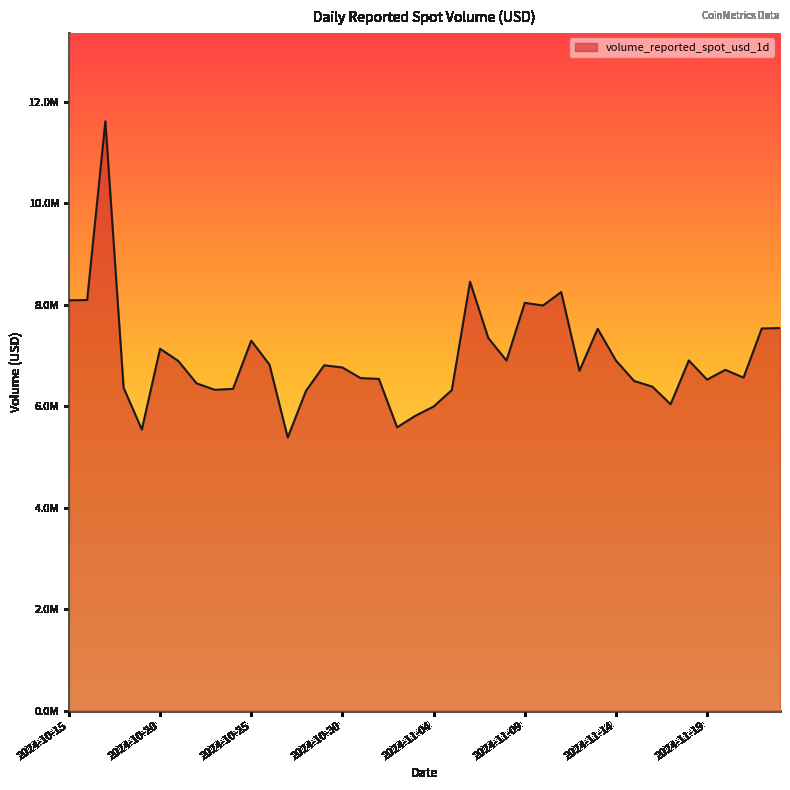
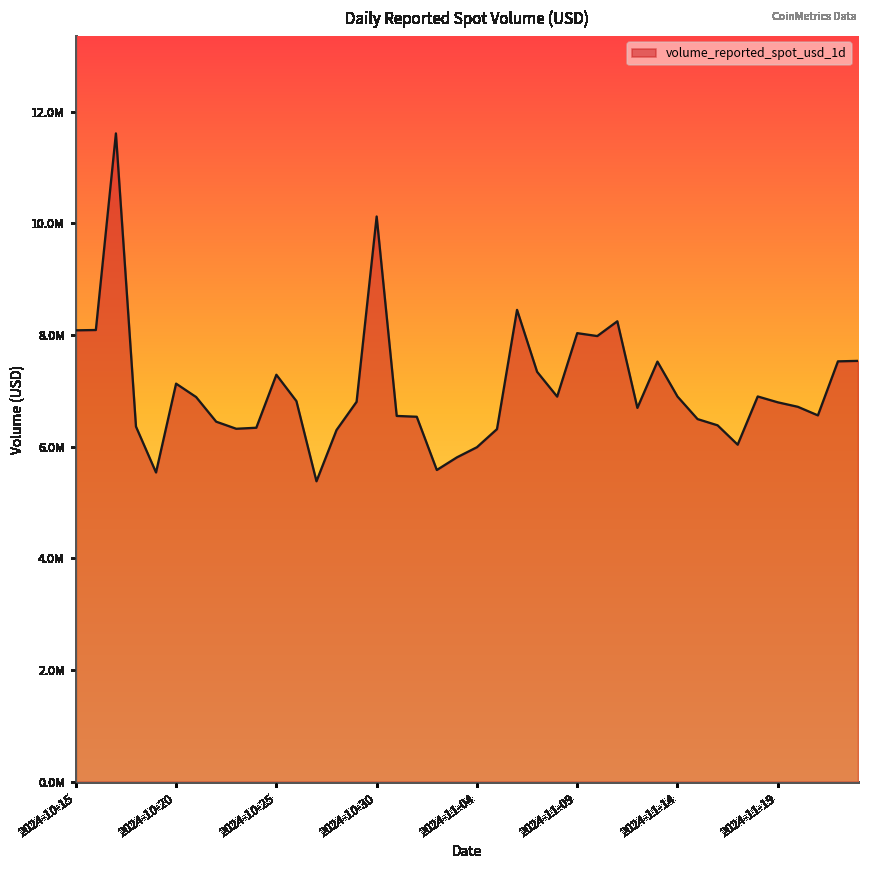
2024-10-30: 6800000 -> 10100000
2024-11-19: 6500000 -> 6800000
